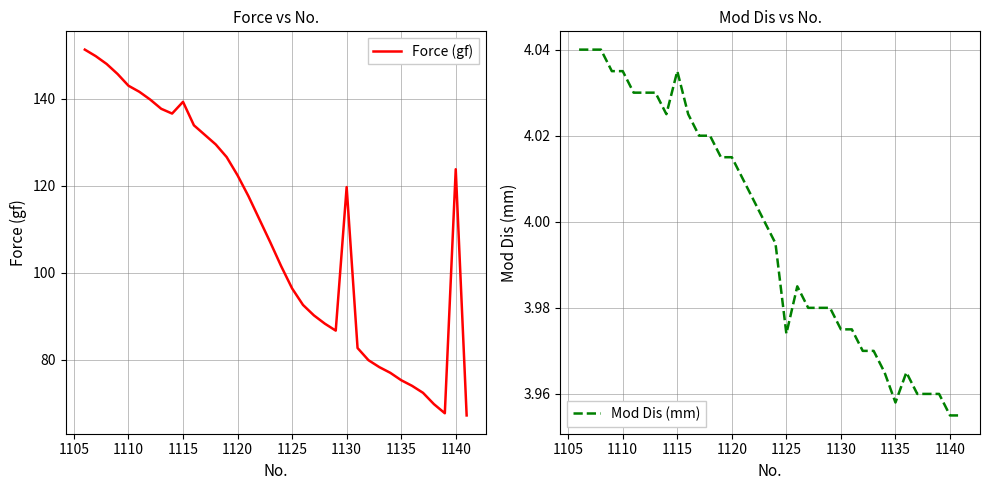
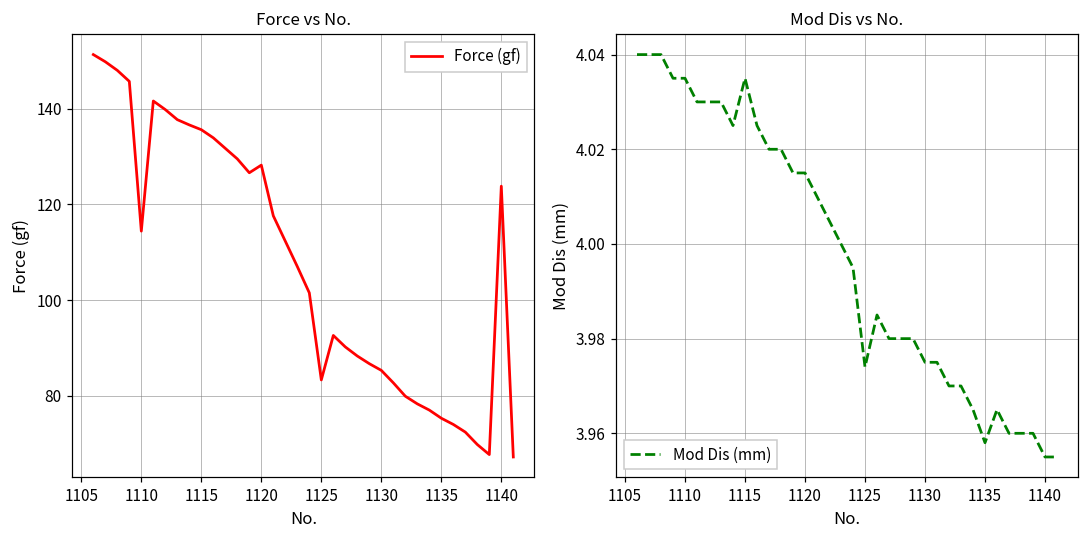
Force vs No., 1110: 143 -> 114
Force vs No., 1115: 139 -> 136
Force vs No., 1120: 122 -> 128
Force vs No., 1125: 96 -> 83
Force vs No., 1130: 120 -> 85
